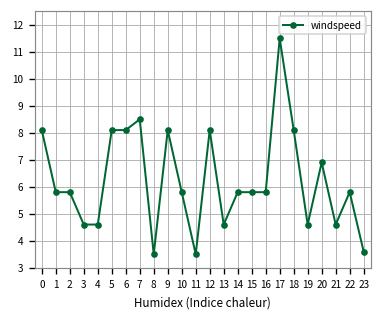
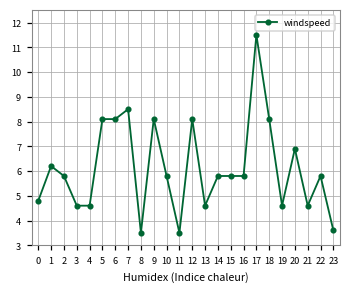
0: 8.1 -> 4.8
1: 5.8 -> 6.2
